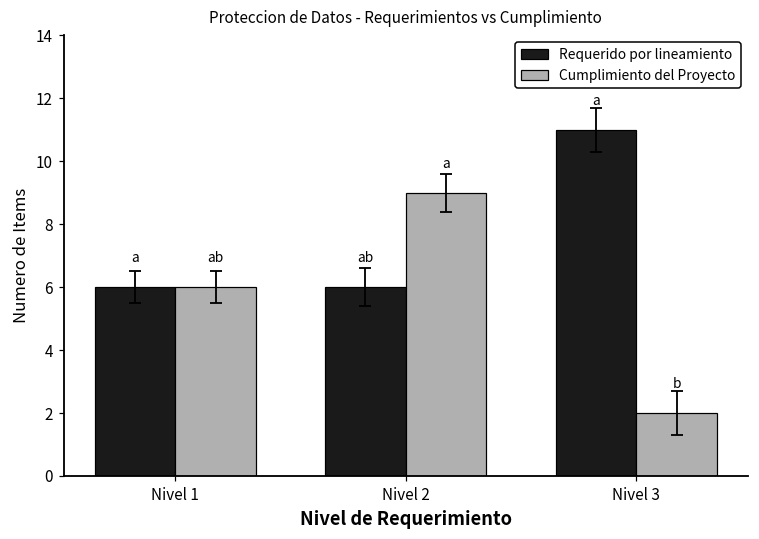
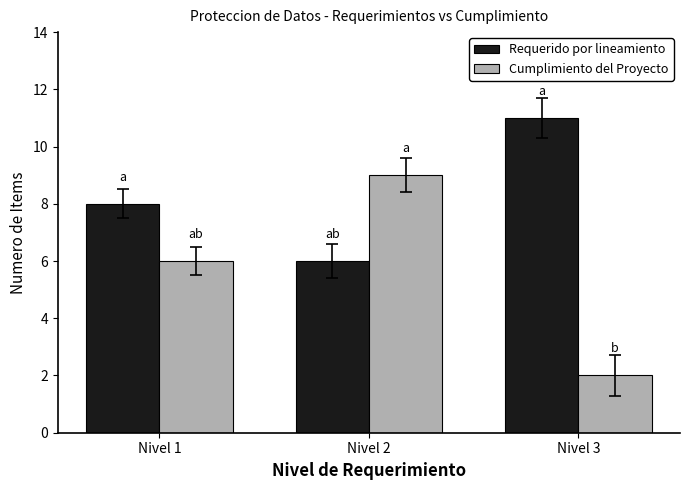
Requerido por lineamiento, Nivel 1: 6 -> 8
